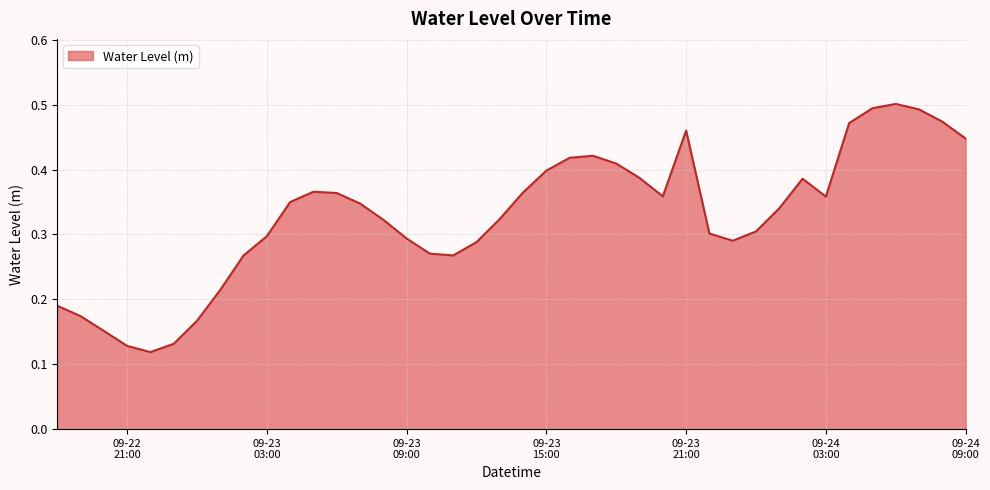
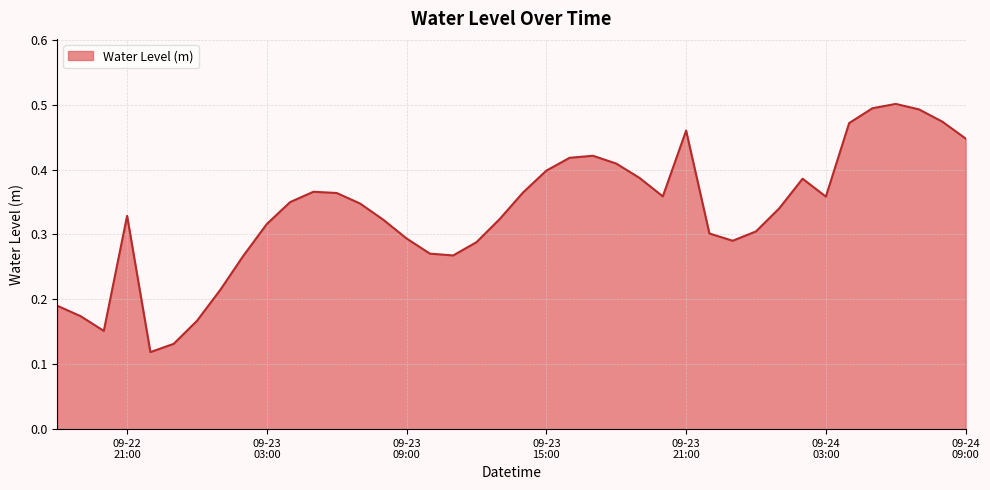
09-22 21:00: 0.13 -> 0.33
09-23 03:00: 0.30 -> 0.32
